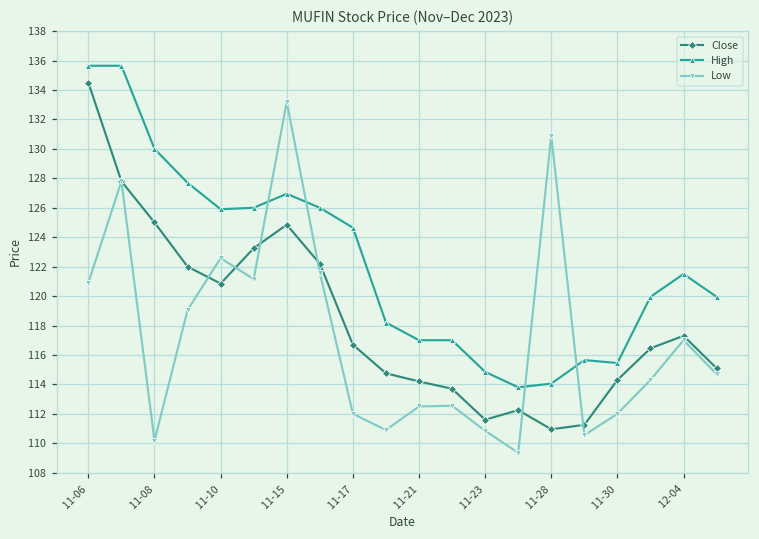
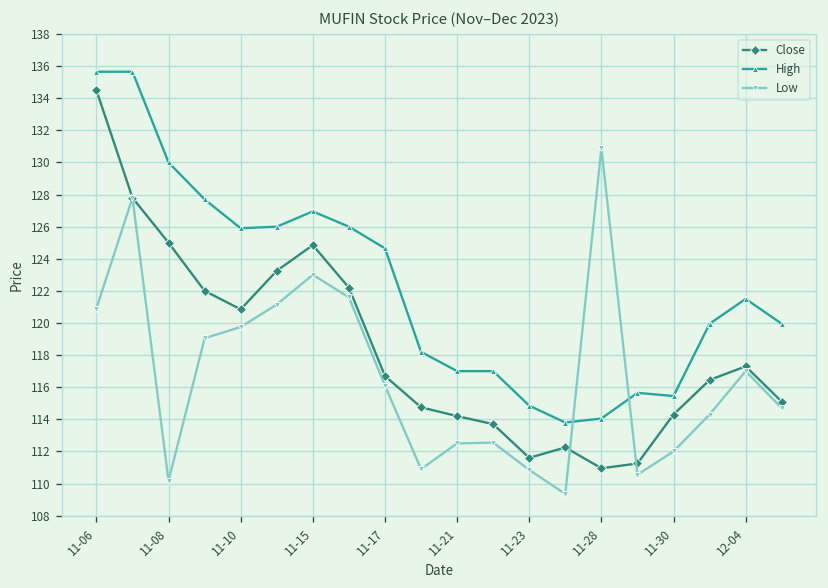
Low, 11-10: 122.6 -> 119.8
Low, 11-15: 133.2 -> 123.0
Low, 11-17: 112.0 -> 116.1
